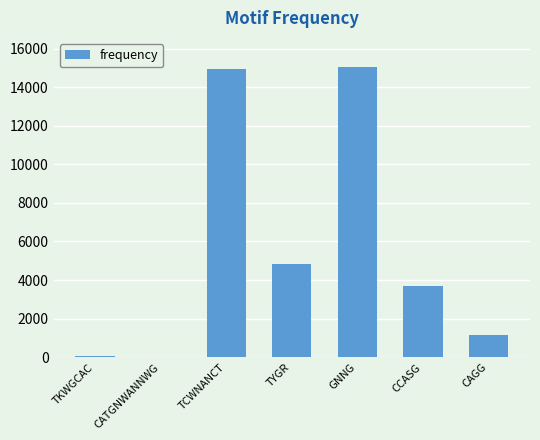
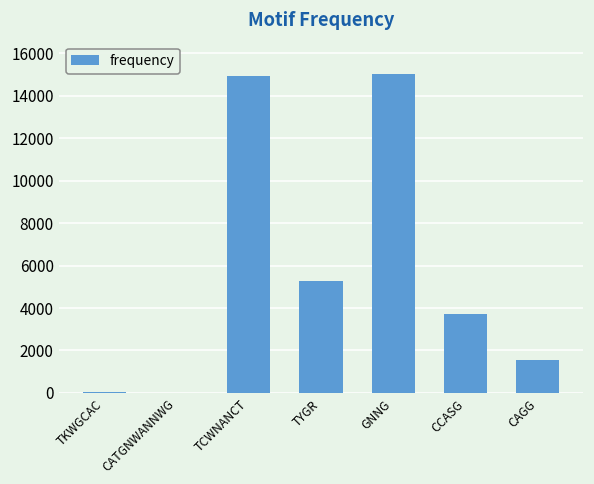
TYGR: 4800 -> 5300
CAGG: 1100 -> 1500
